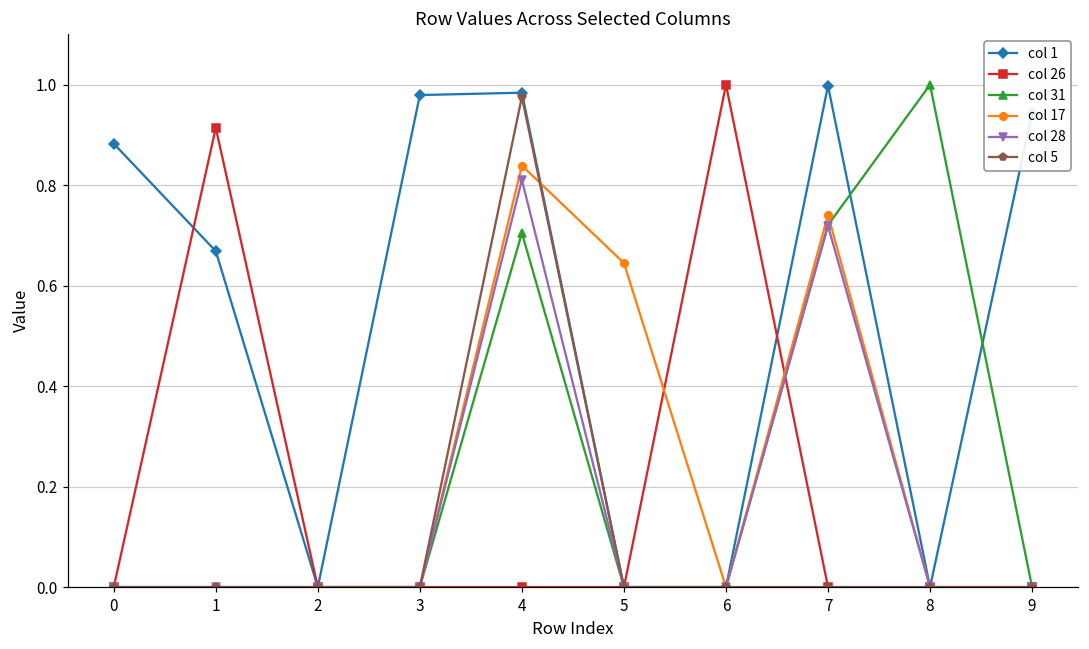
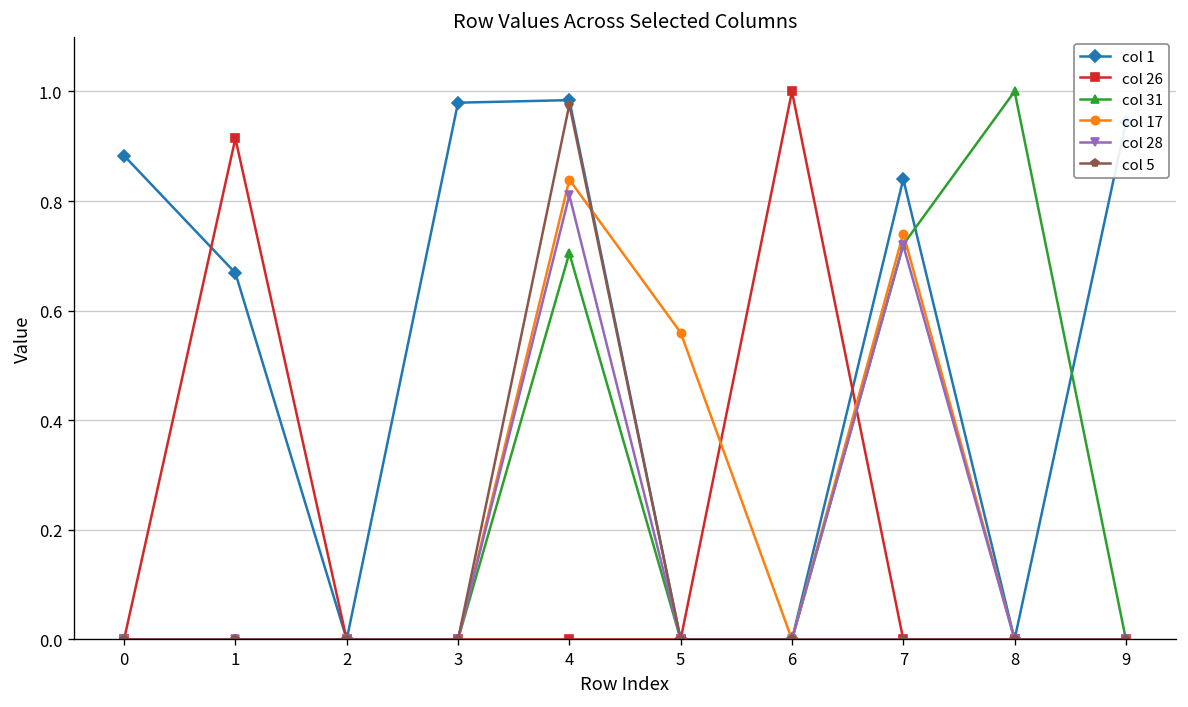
col 17, 5: 0.64 -> 0.56
col 1, 7: 1.00 -> 0.84
